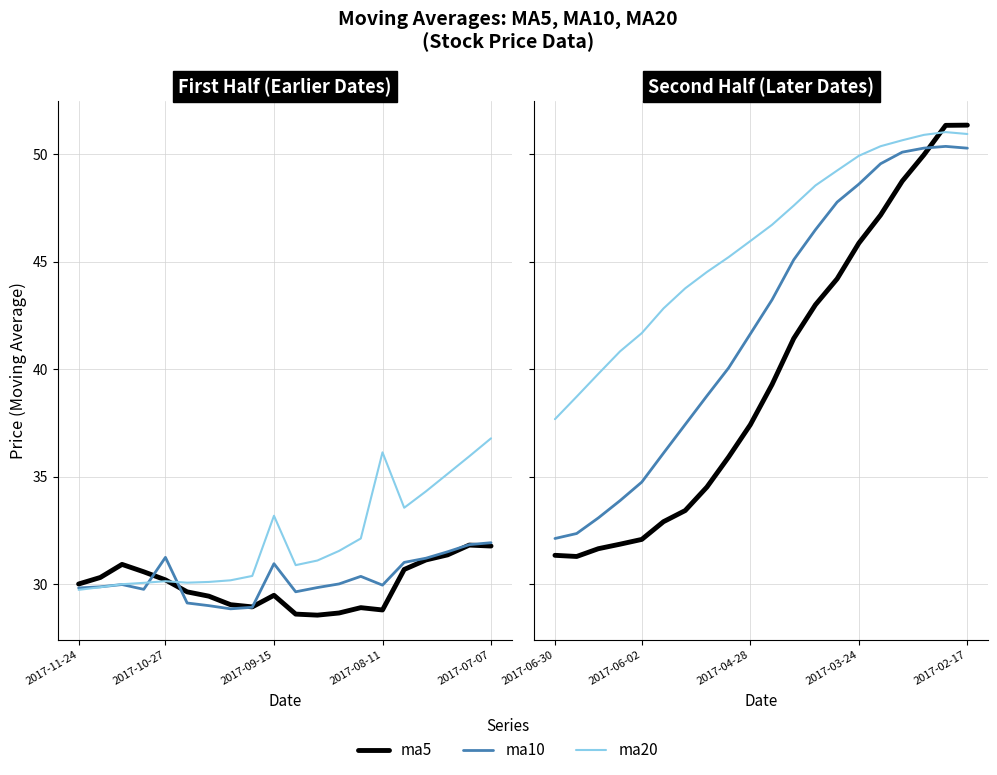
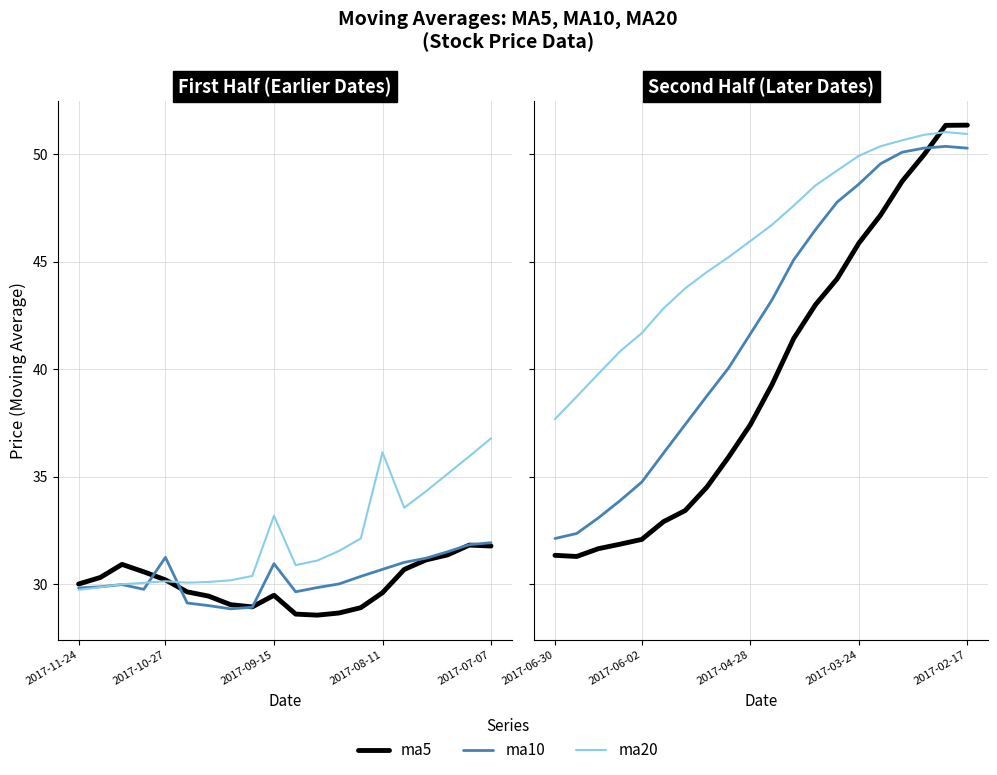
First Half (Earlier Dates), ma5, 2017-08-11: 28.8 -> 29.6
First Half (Earlier Dates), ma10, 2017-08-11: 30.0 -> 30.7
